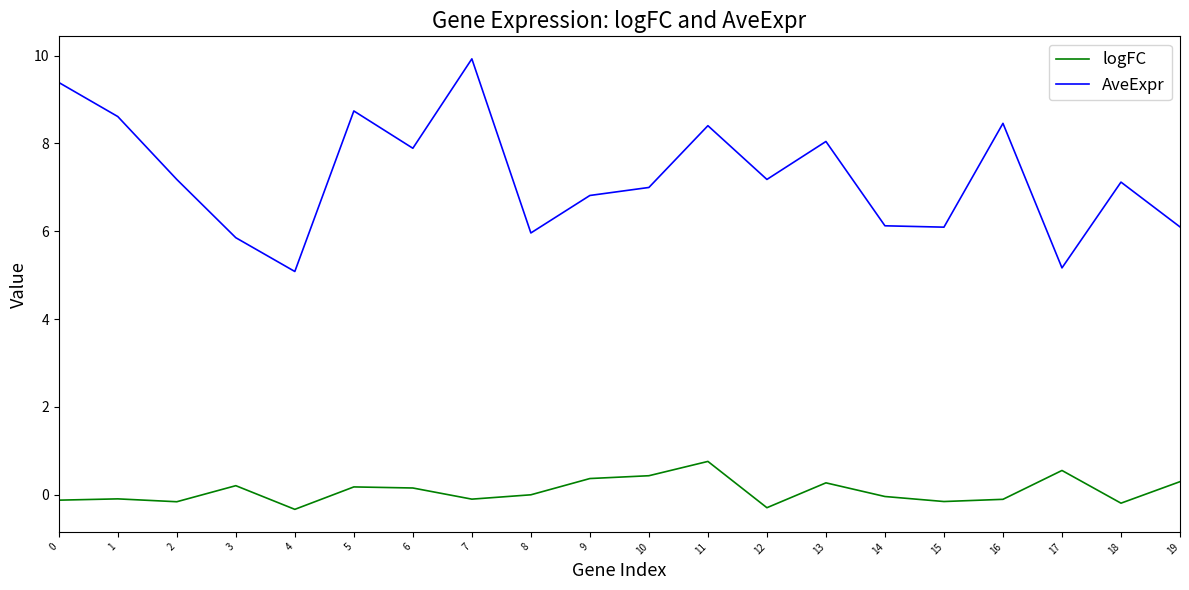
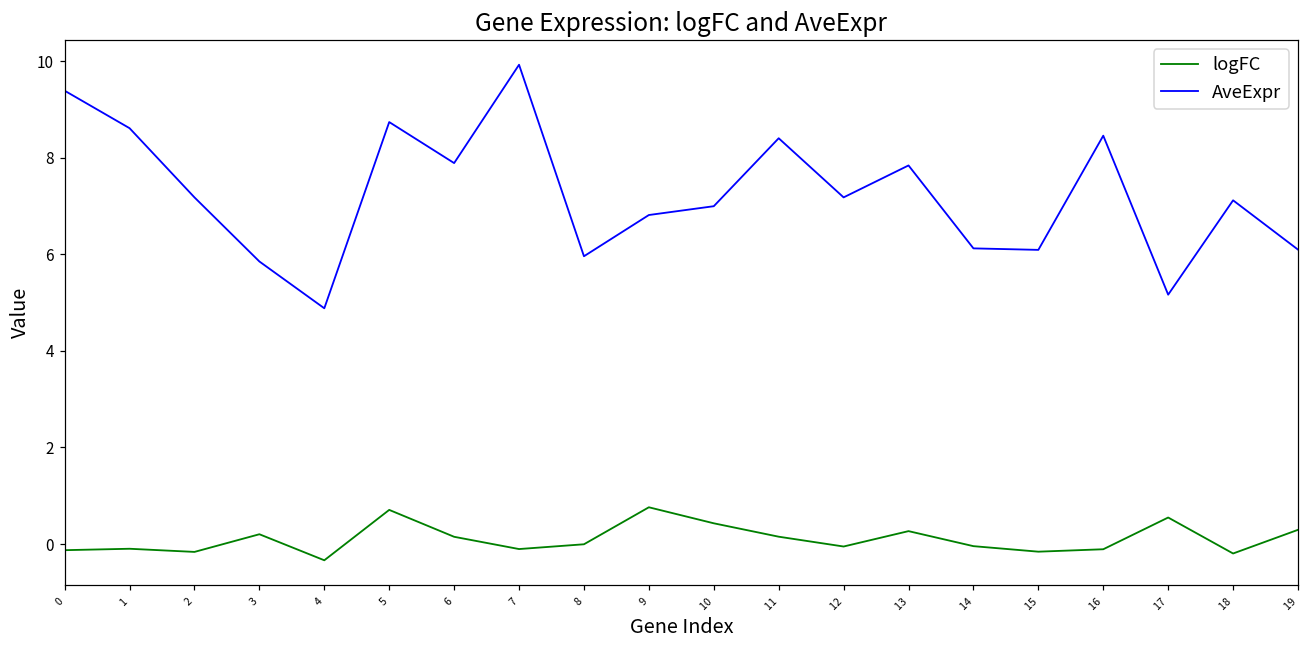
AveExpr, 4: 5.1 -> 4.9
logFC, 5: 0.2 -> 0.7
logFC, 9: 0.4 -> 0.8
logFC, 11: 0.8 -> 0.2
logFC, 12: -0.3 -> -0.1
AveExpr, 13: 8.0 -> 7.8
